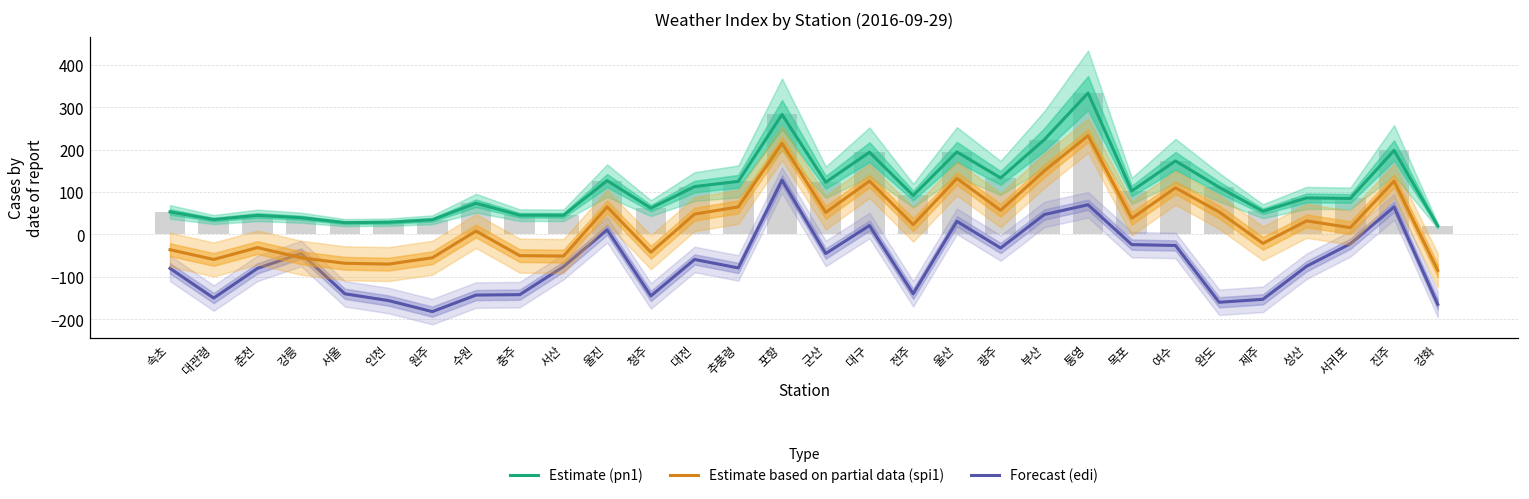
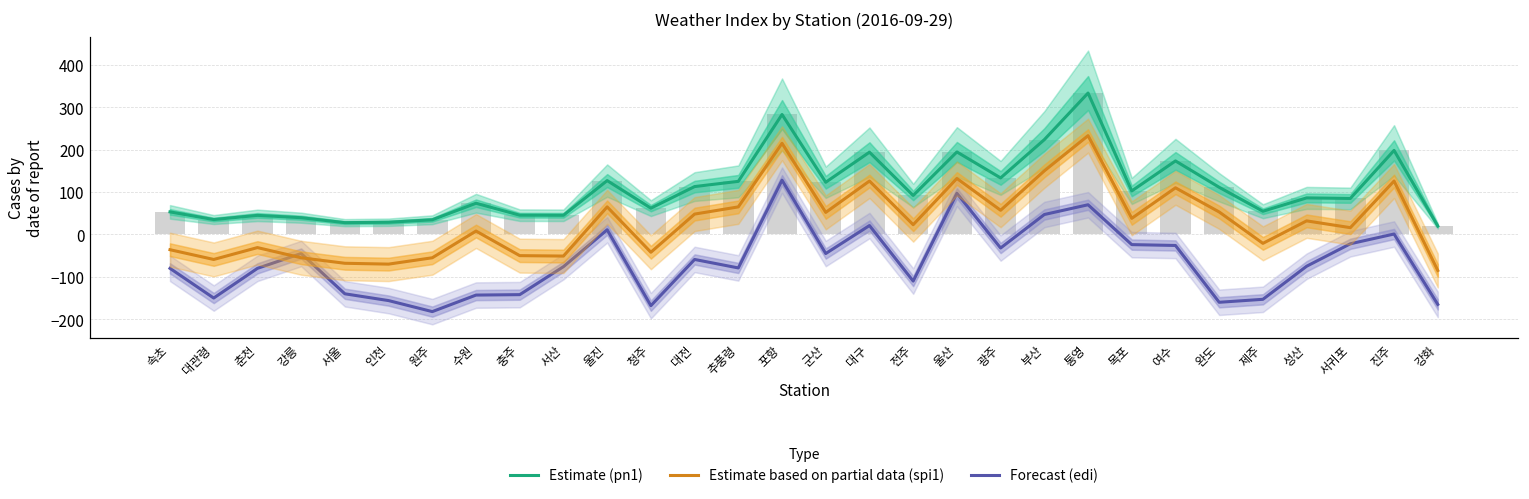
Forecast (edi), 청주: -150 -> -170
Forecast (edi), 전주: -140 -> -110
Forecast (edi), 울산: 30 -> 100
Forecast (edi), 진주: 70 -> 0
